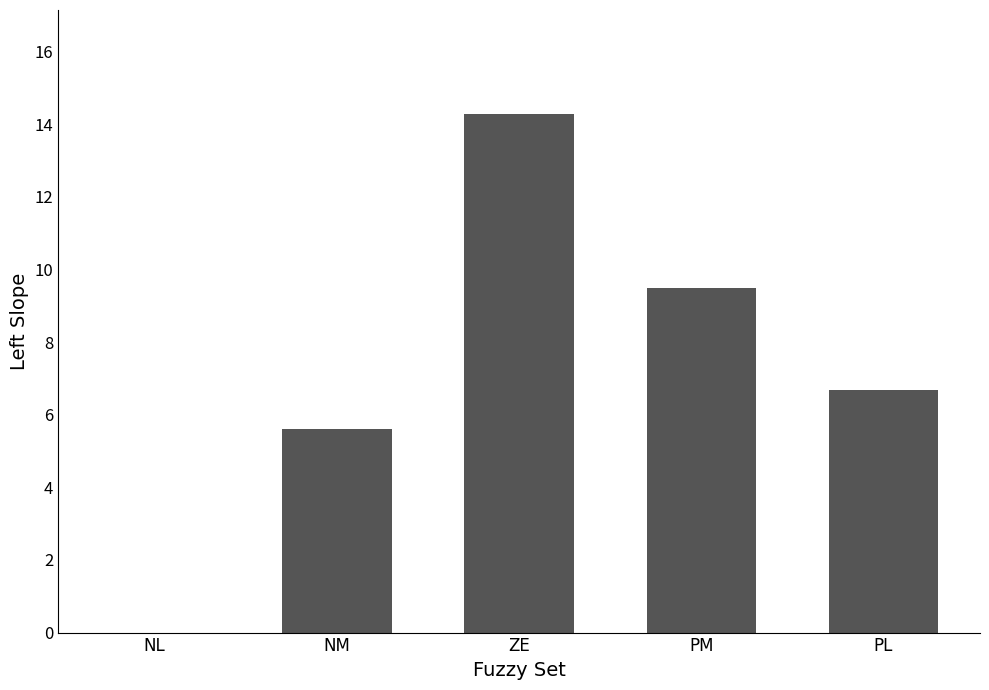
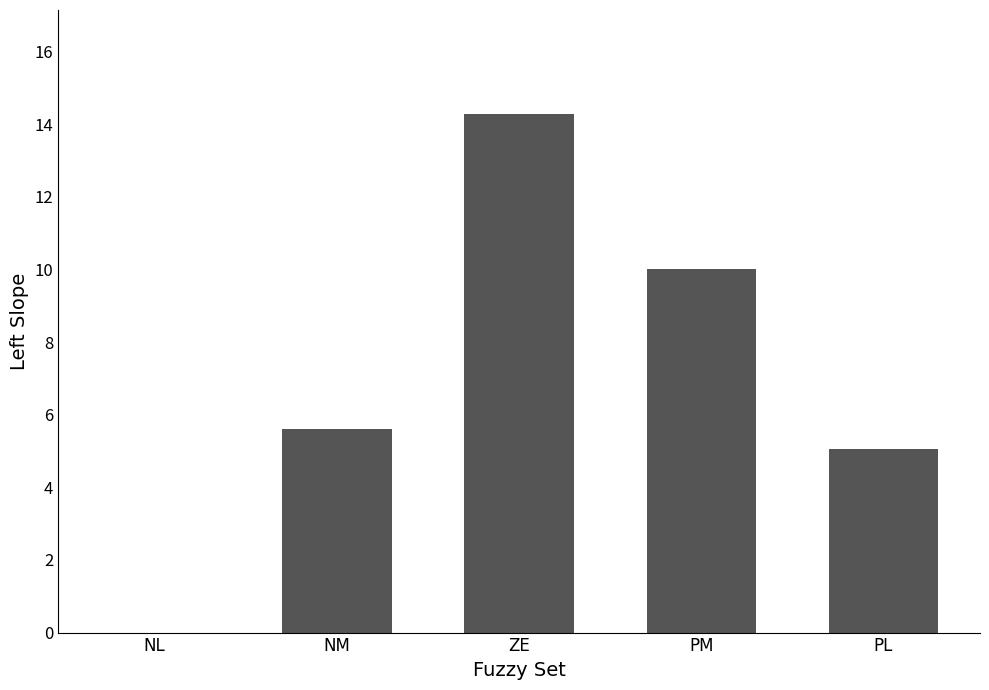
PM: 9.5 -> 10.0
PL: 6.7 -> 5.1
